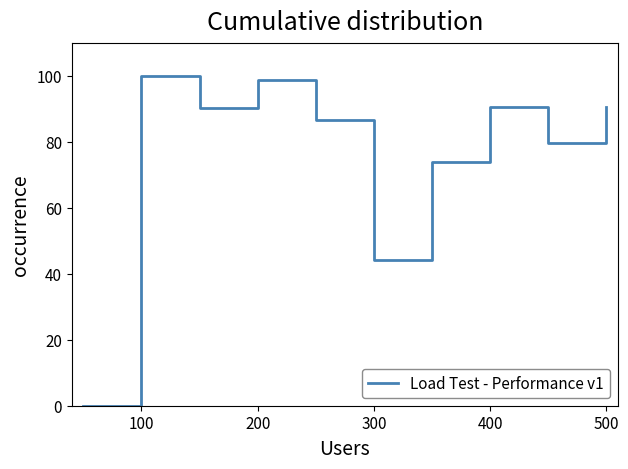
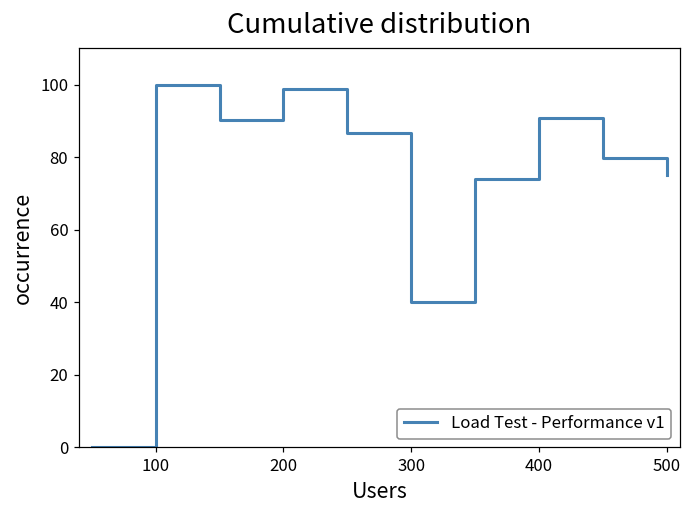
300: 44 -> 40
500: 91 -> 75
